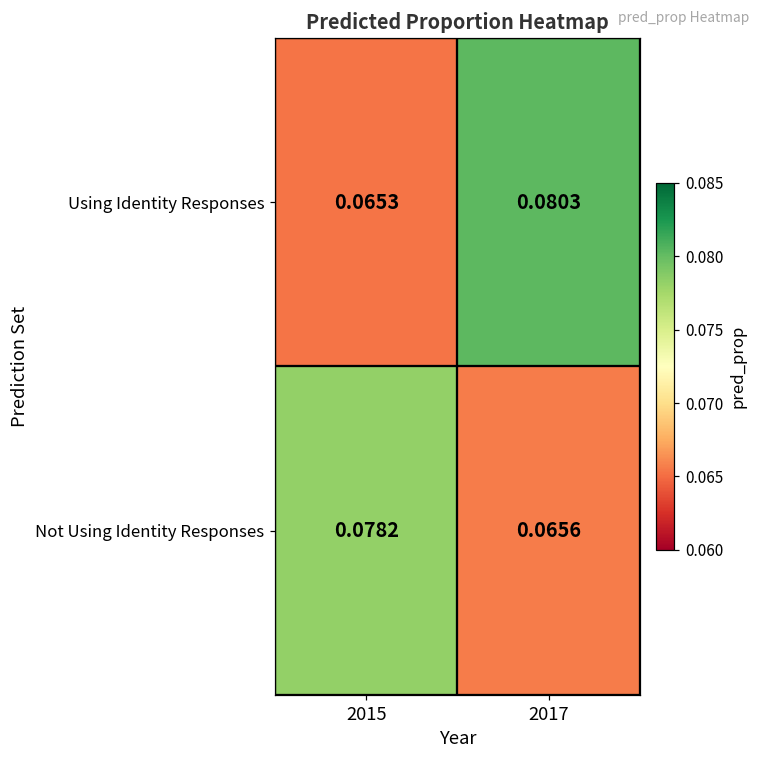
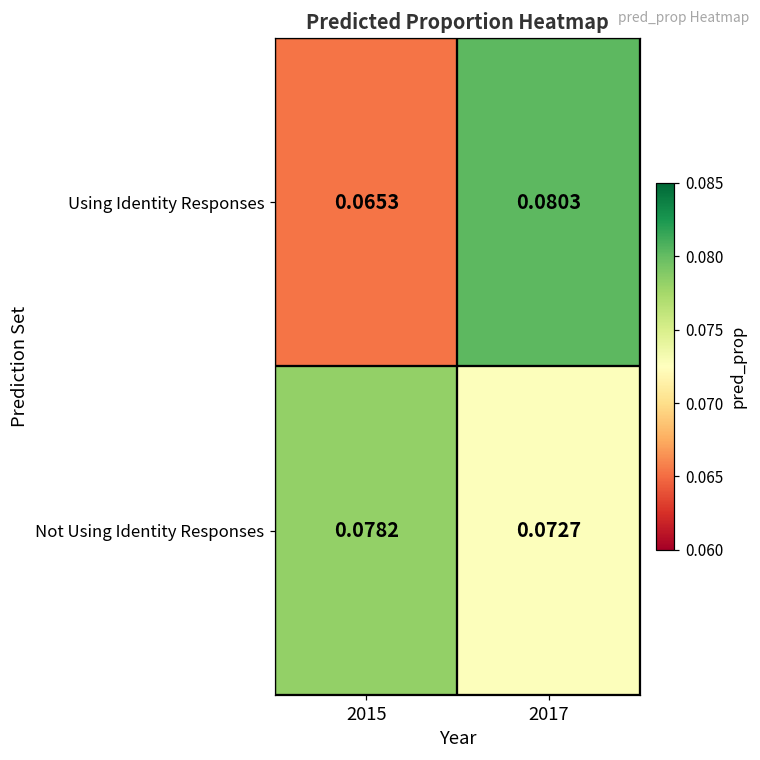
Not Using Identity Responses, 2017: 0.0656 -> 0.0727
